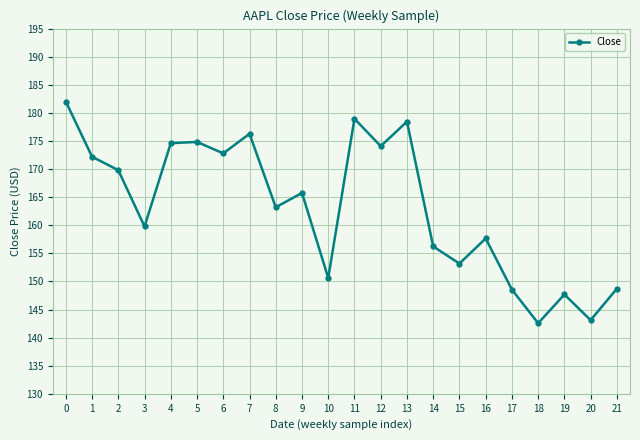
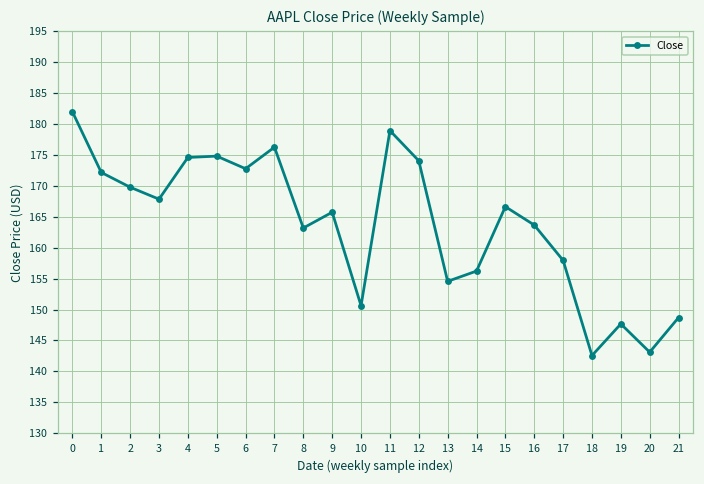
3: 160 -> 168
13: 178 -> 155
15: 153 -> 167
16: 158 -> 164
17: 149 -> 158
